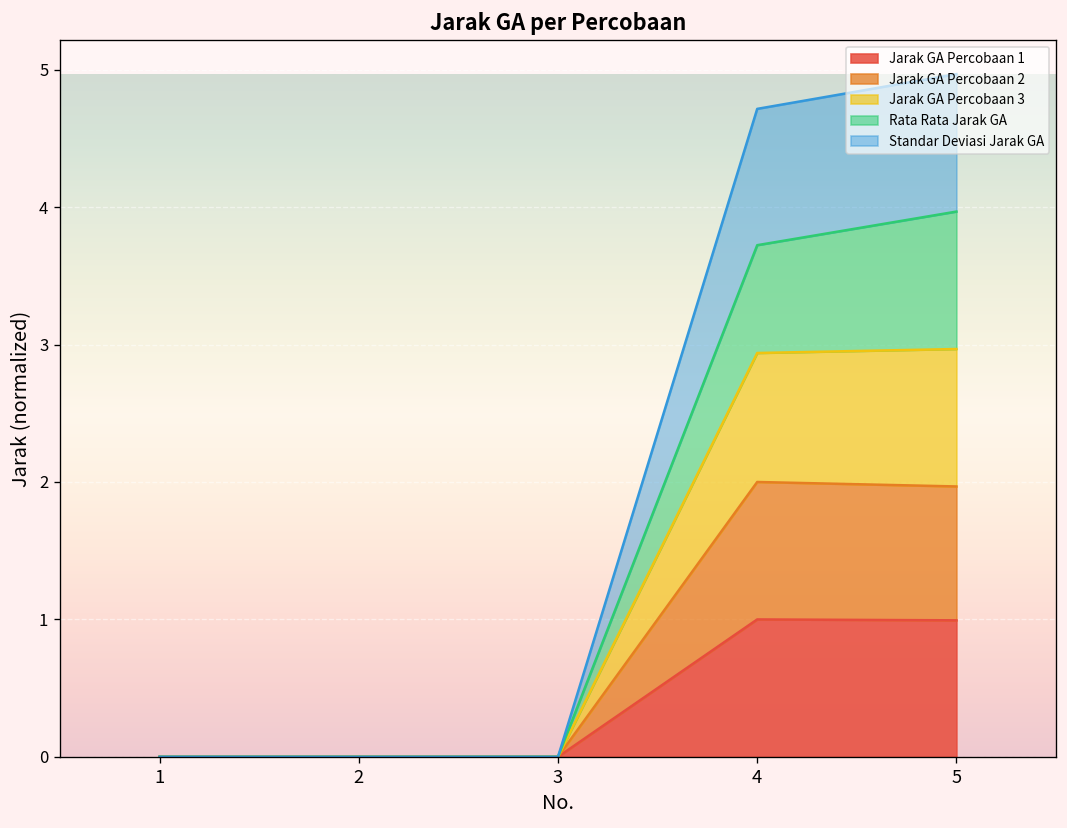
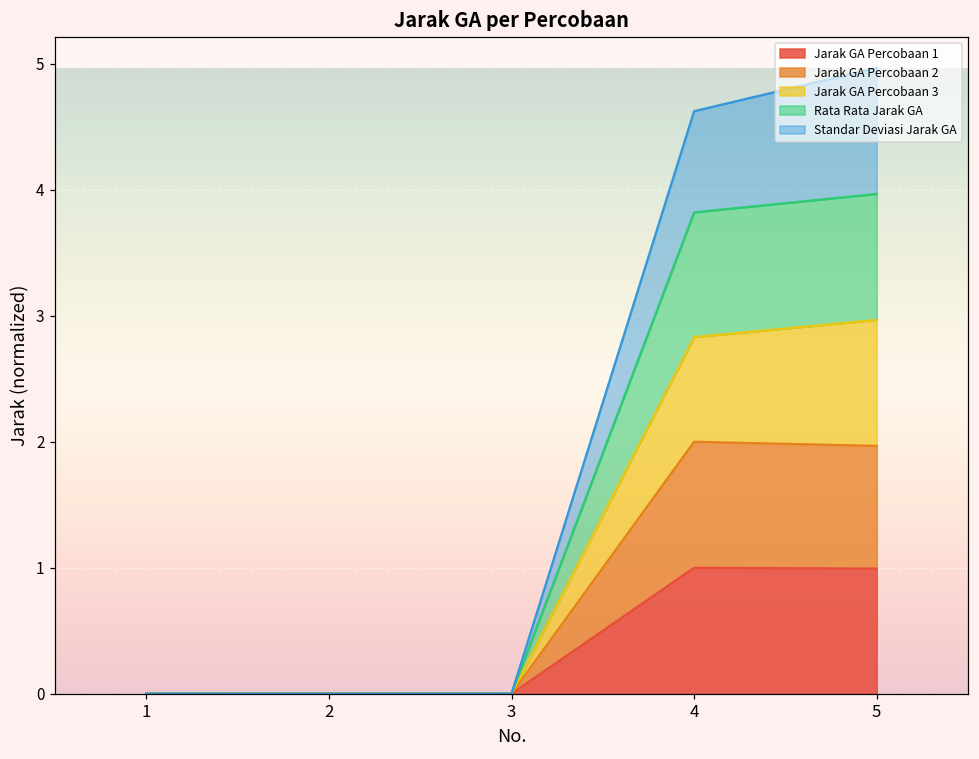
Jarak GA Percobaan 3, 4: 0.94 -> 0.83
Rata Rata Jarak GA, 4: 0.78 -> 0.99
Standar Deviasi Jarak GA, 4: 0.99 -> 0.80
